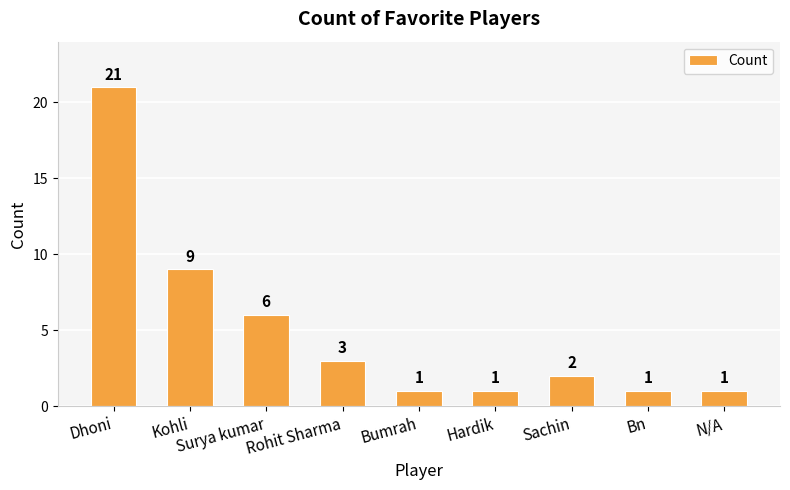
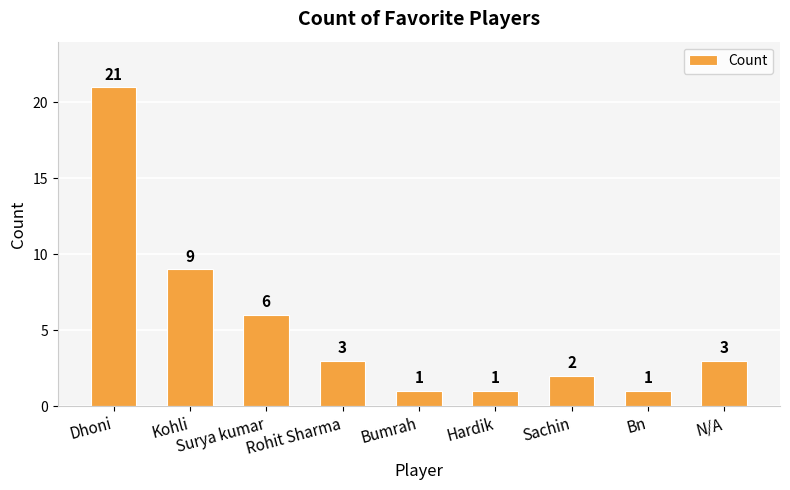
N/A: 1 -> 3
